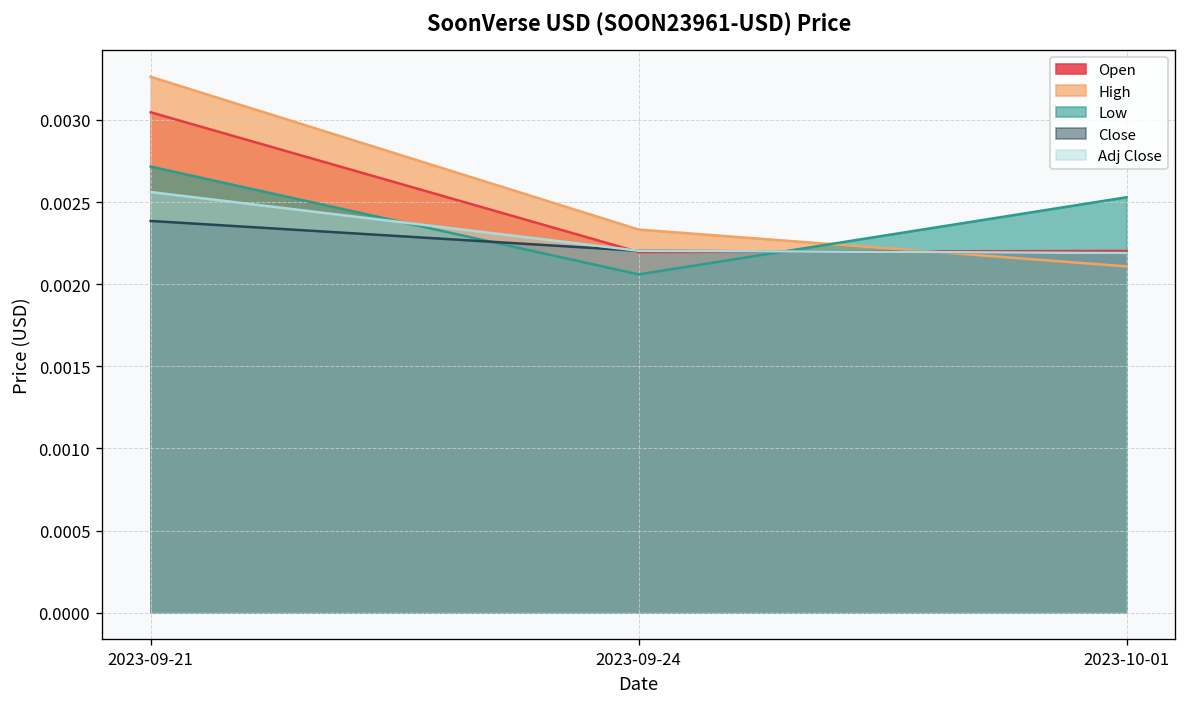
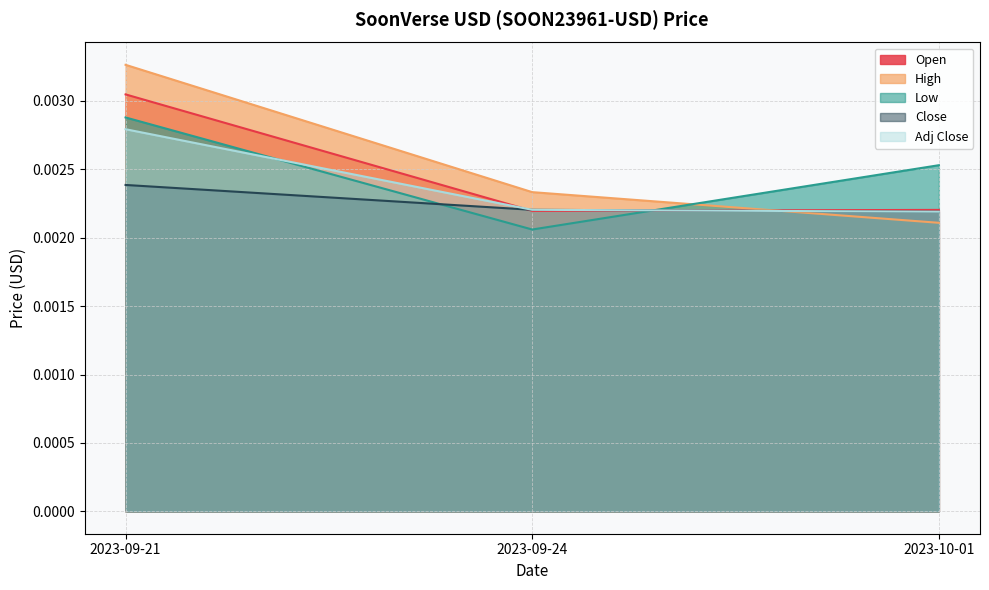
Low, 2023-09-21: 0.00272 -> 0.00288
Adj Close, 2023-09-21: 0.00256 -> 0.00279
